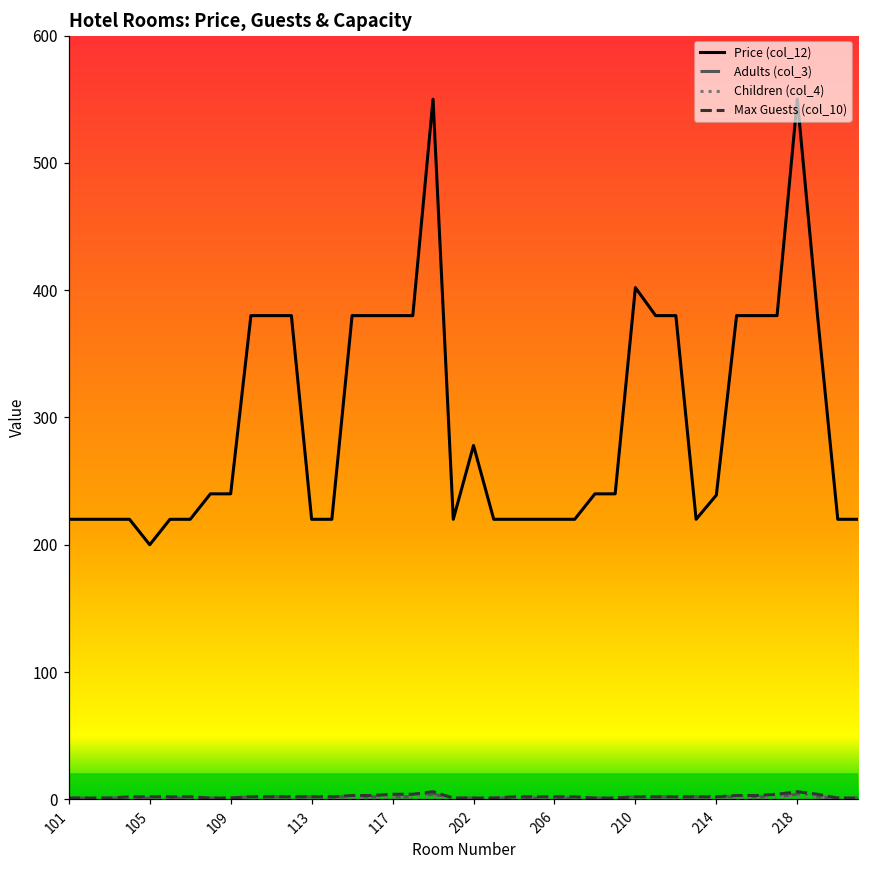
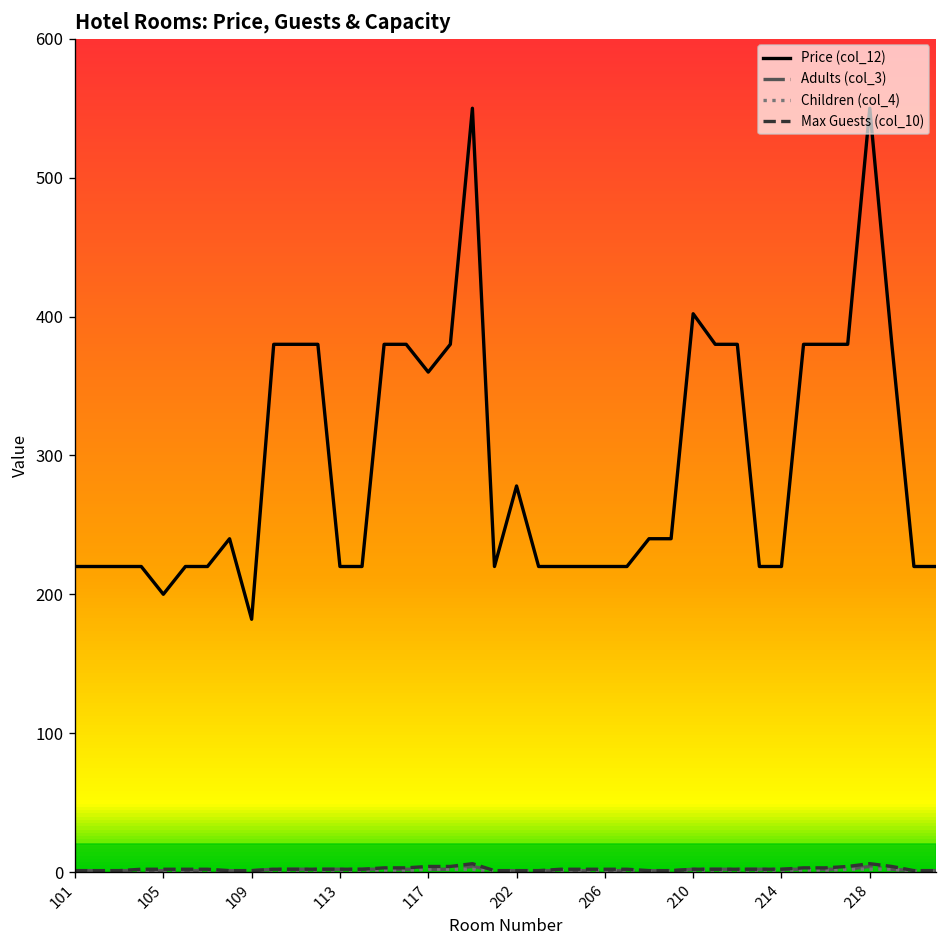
Price (col_12), 109: 240 -> 182
Price (col_12), 117: 380 -> 360
Price (col_12), 214: 239 -> 220
